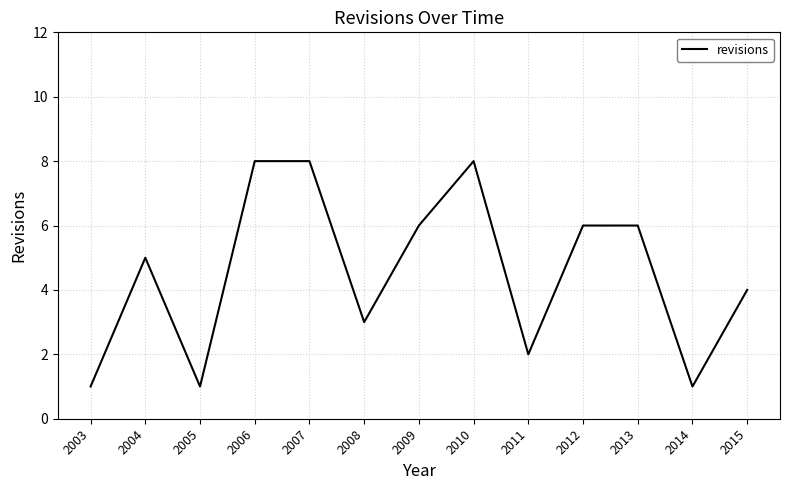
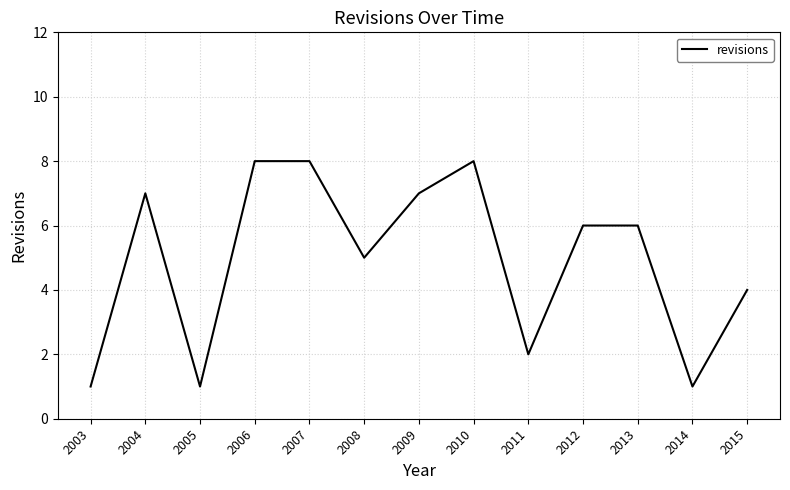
2004: 5 -> 7
2008: 3 -> 5
2009: 6 -> 7
